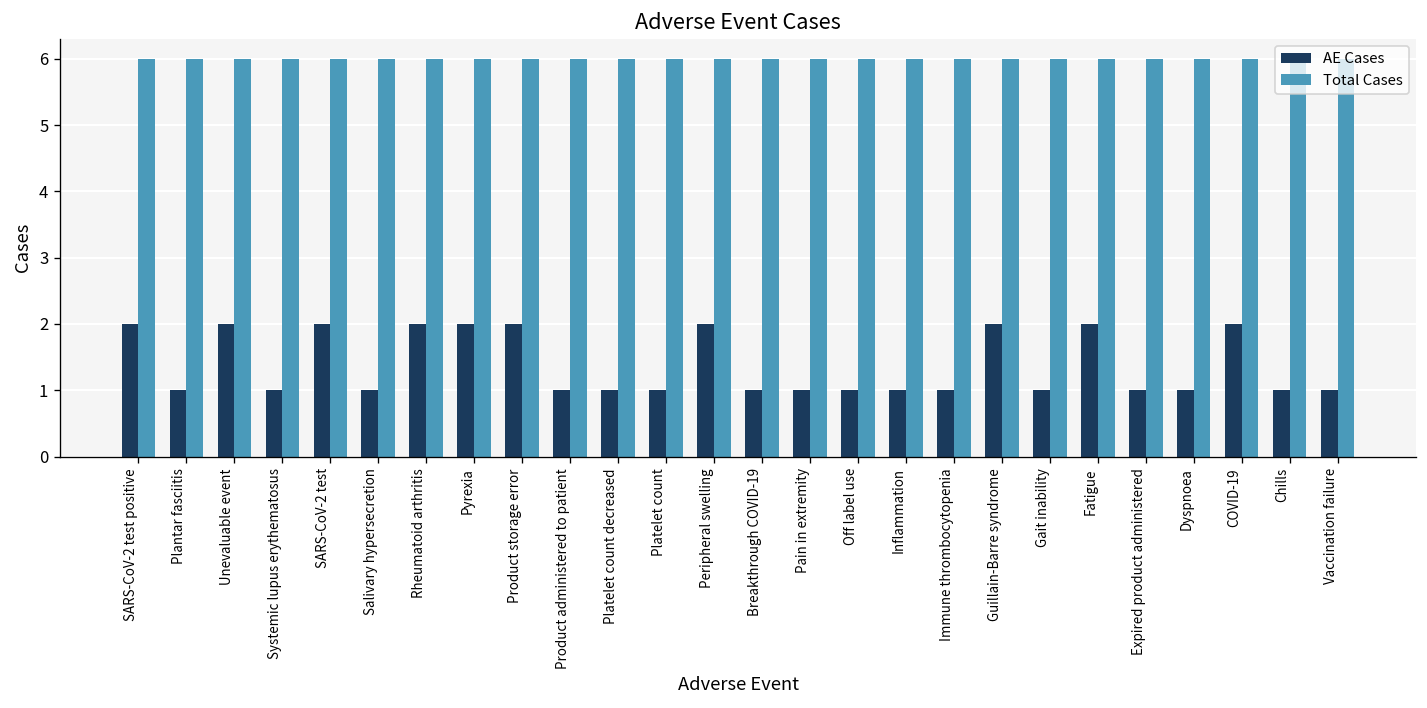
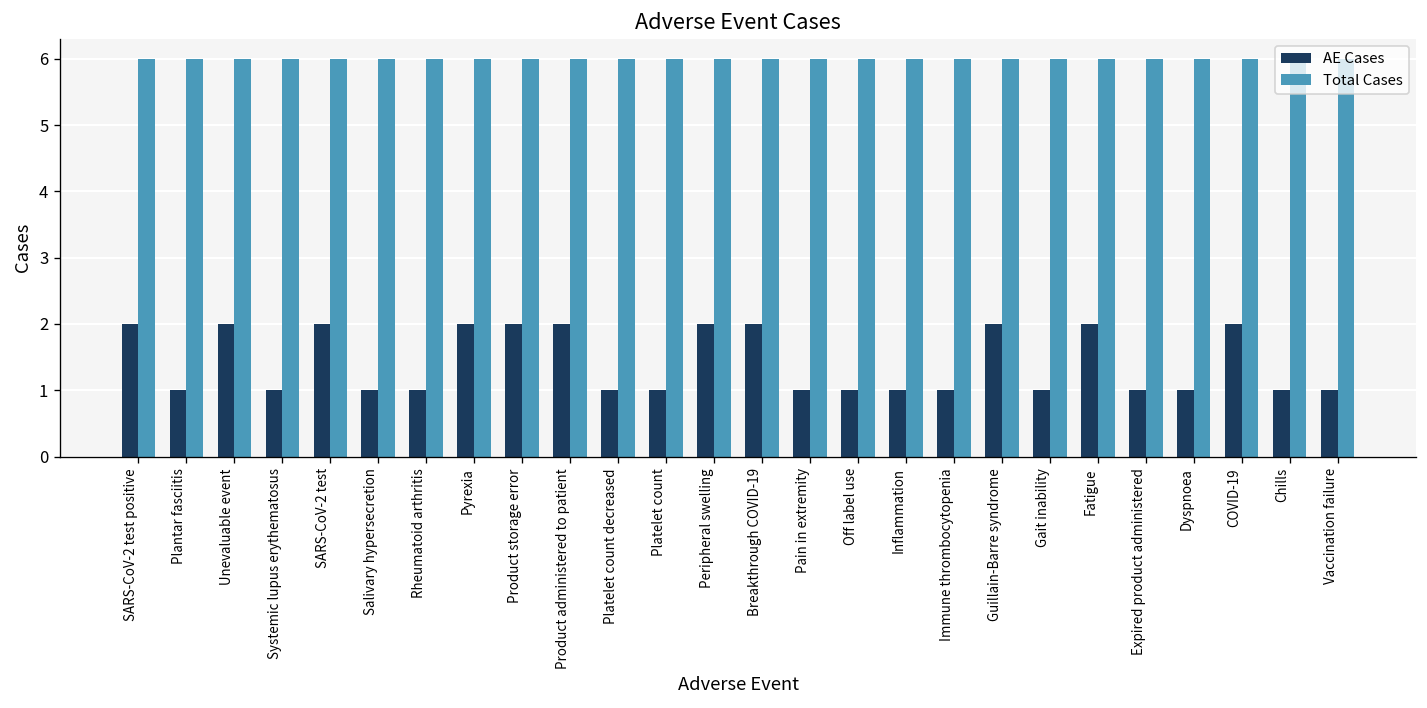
AE Cases, Rheumatoid arthritis: 2 -> 1
AE Cases, Product administered to patient: 1 -> 2
AE Cases, Breakthrough COVID-19: 1 -> 2
